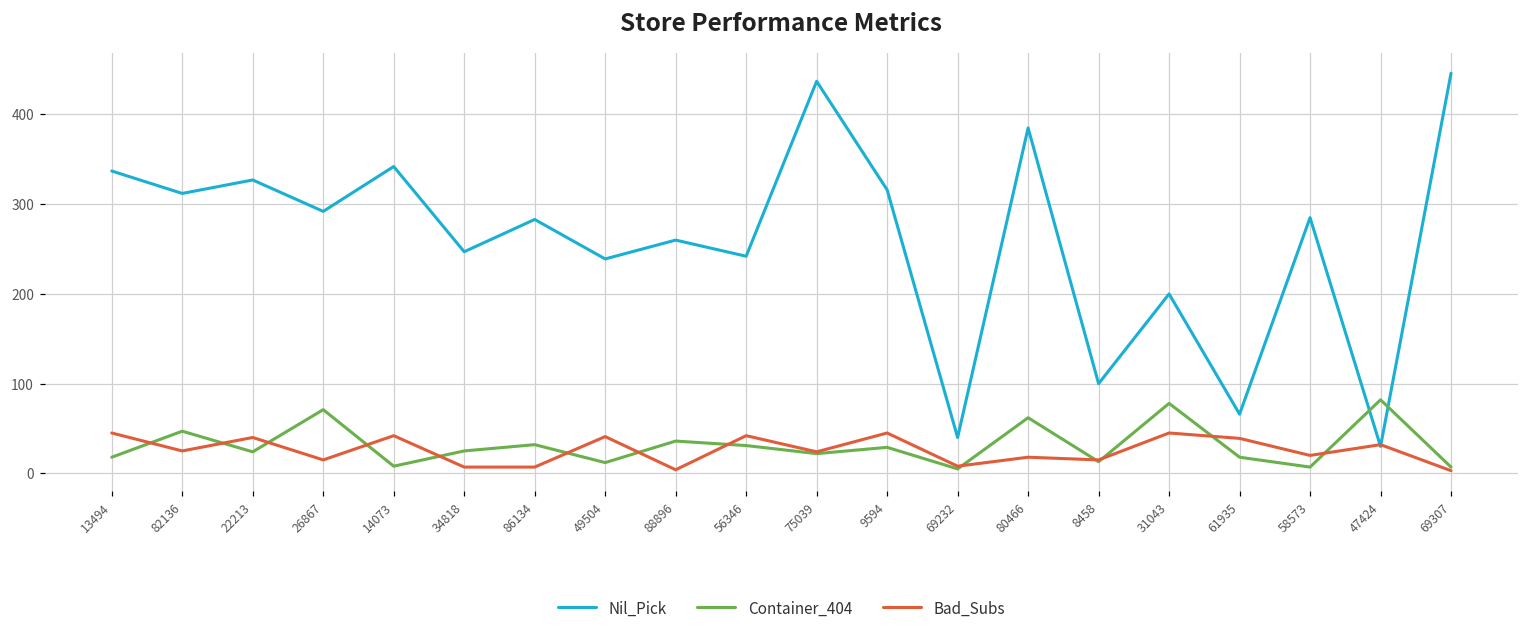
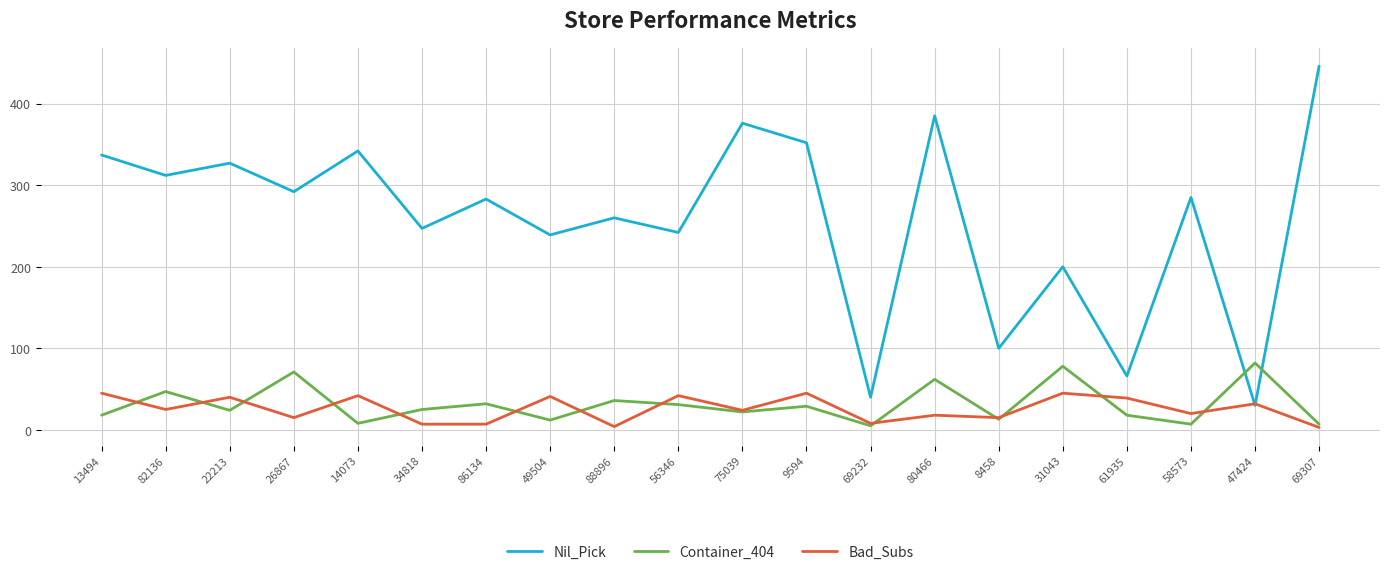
Nil_Pick, 75039: 440 -> 380
Nil_Pick, 9594: 320 -> 350
